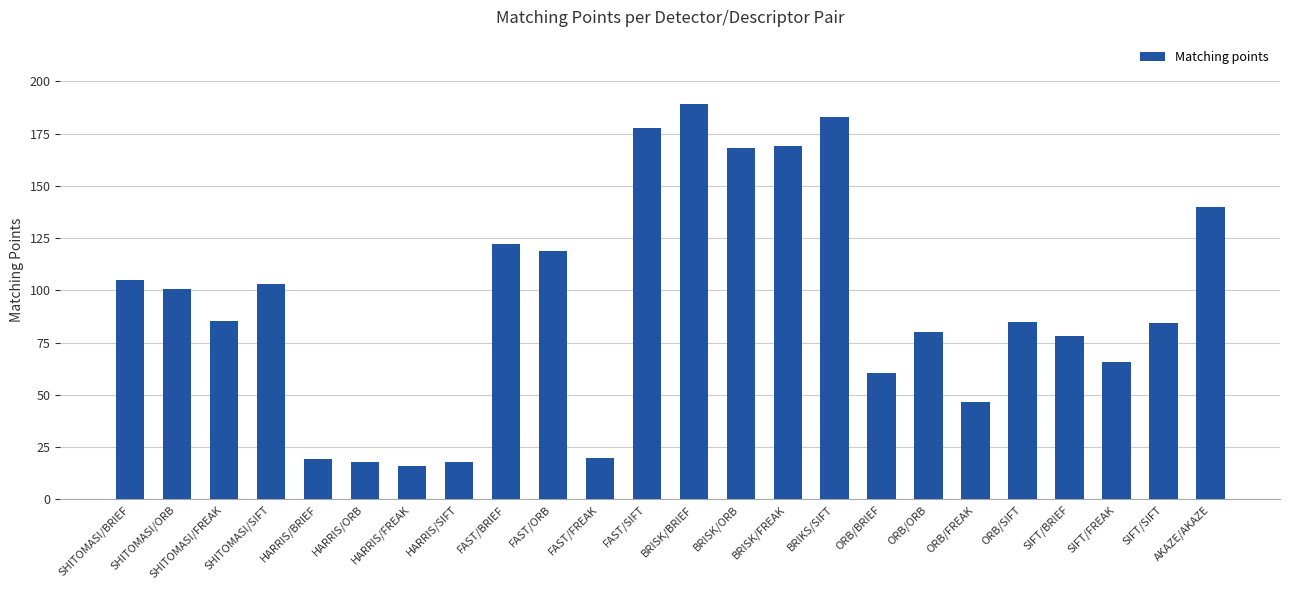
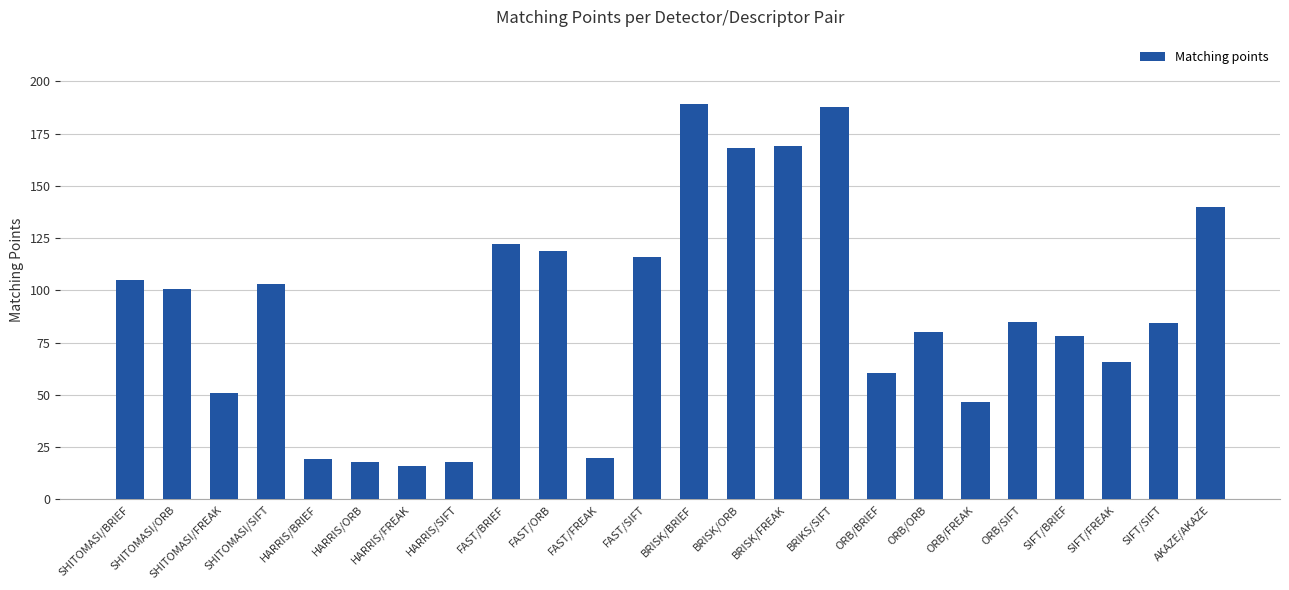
SHITOMASI/FREAK: 85 -> 51
FAST/SIFT: 178 -> 116
BRIKS/SIFT: 183 -> 188
